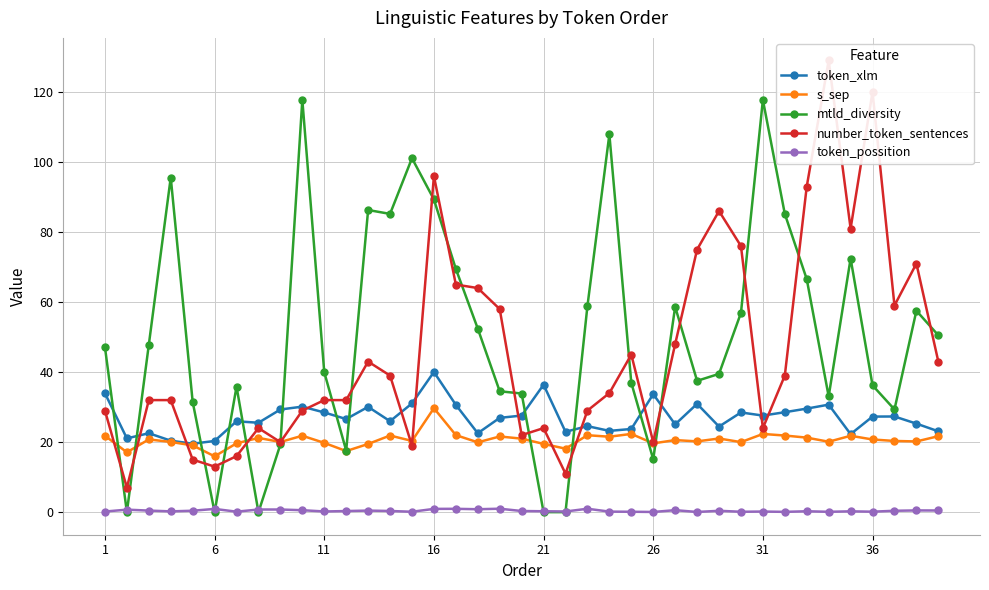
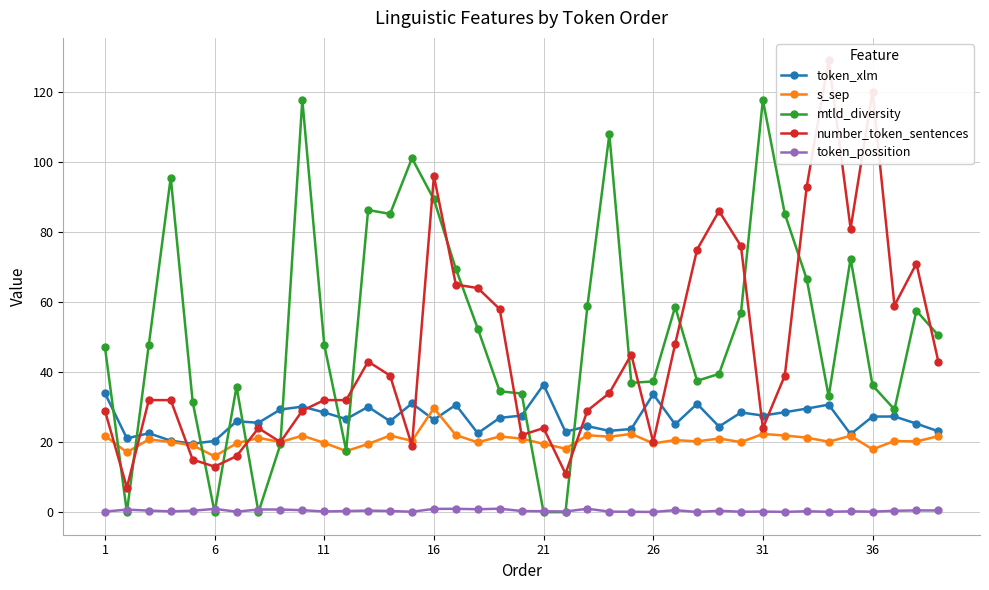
mtld_diversity, 11: 40 -> 48
token_xlm, 16: 40 -> 26
mtld_diversity, 26: 15 -> 37
s_sep, 36: 21 -> 18
